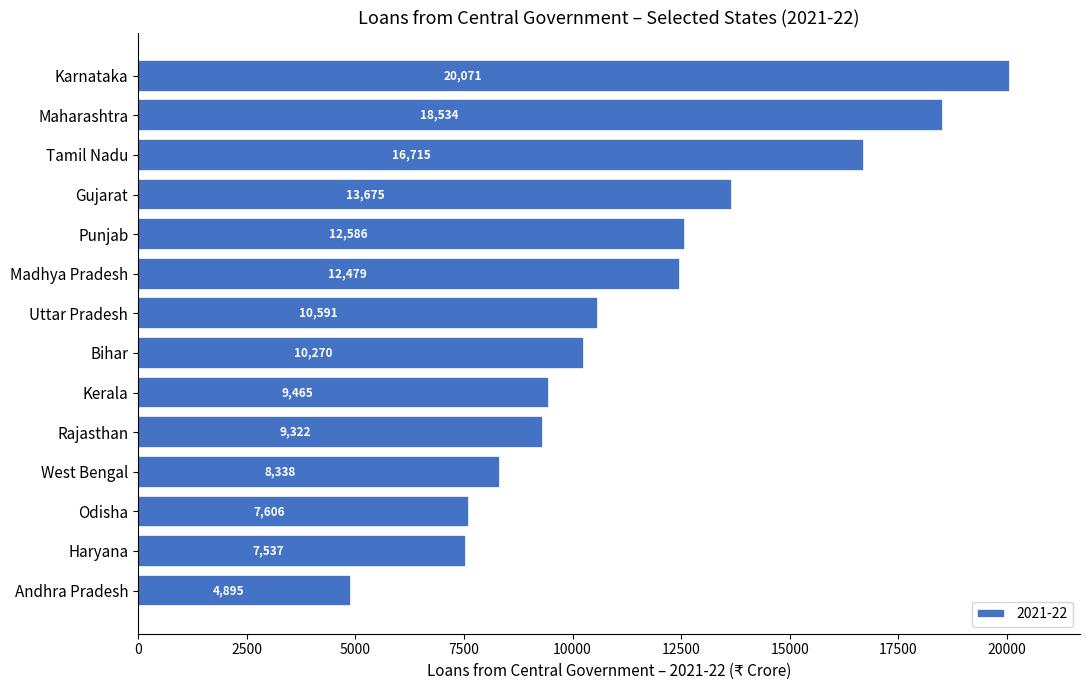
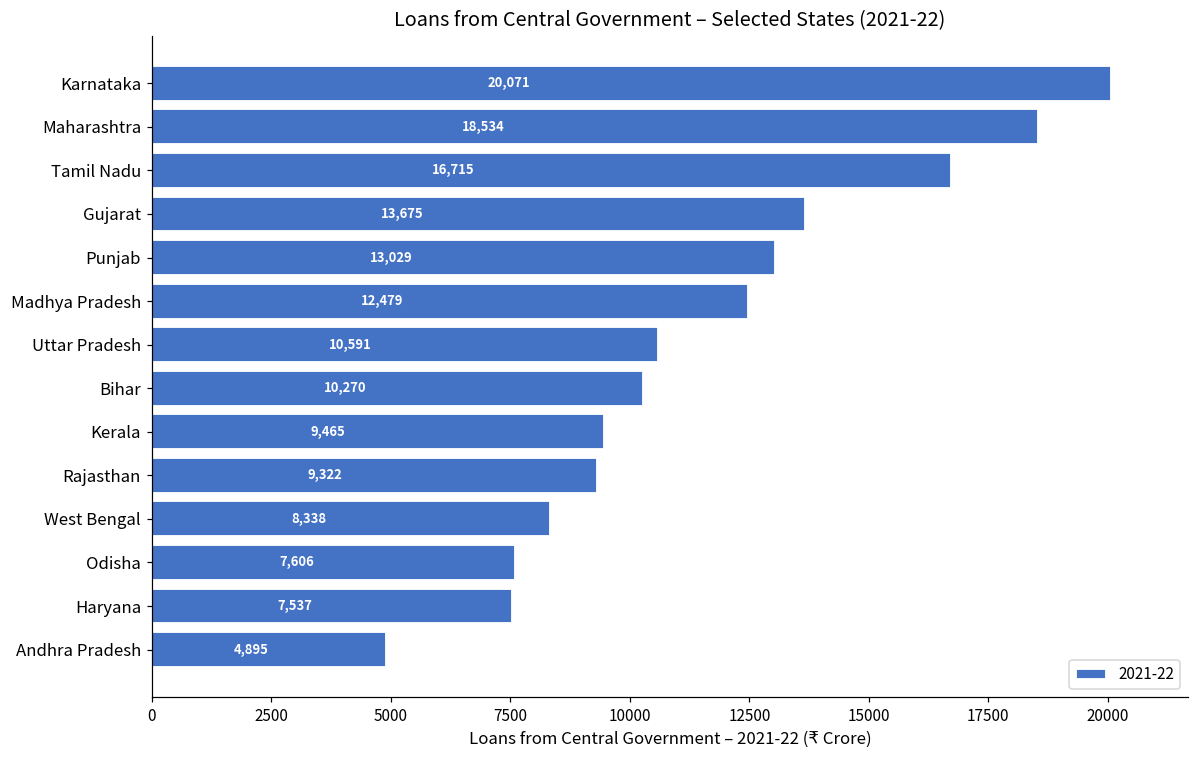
Punjab: 12,586 -> 13,029
